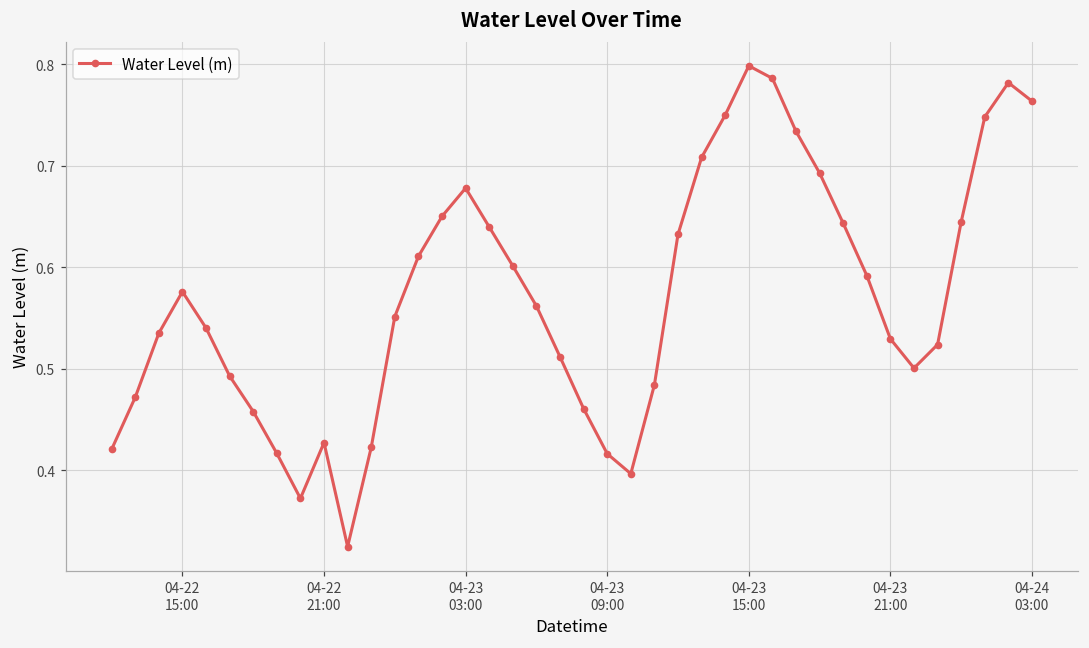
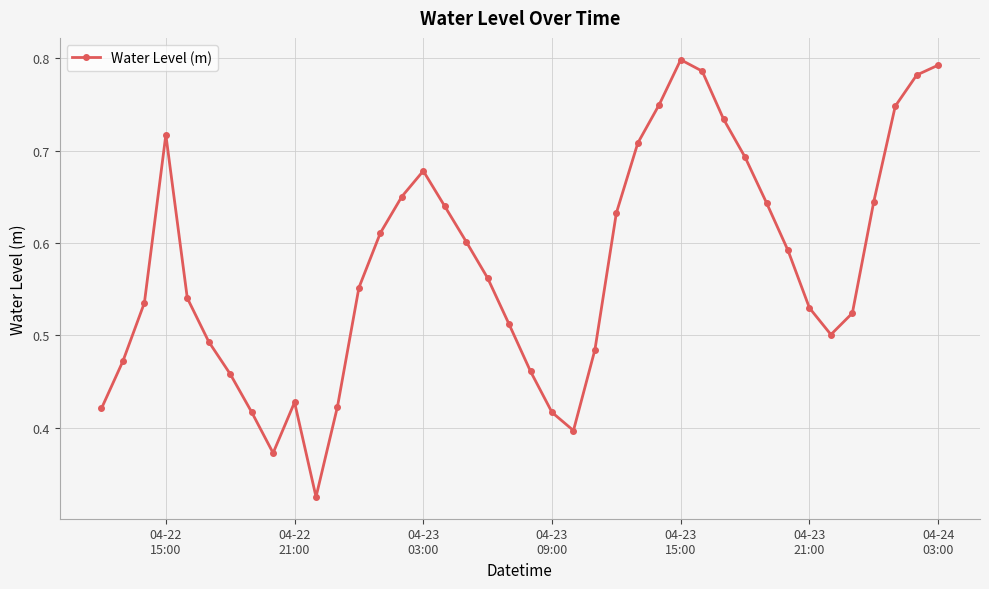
04-22 15:00: 0.58 -> 0.72
04-24 03:00: 0.76 -> 0.79
